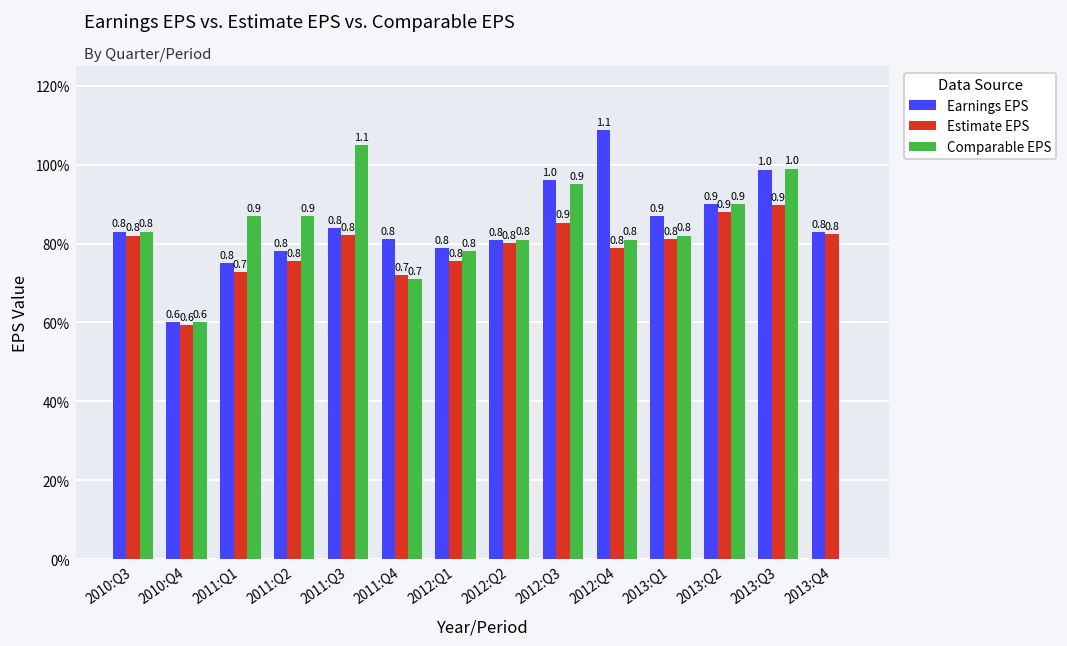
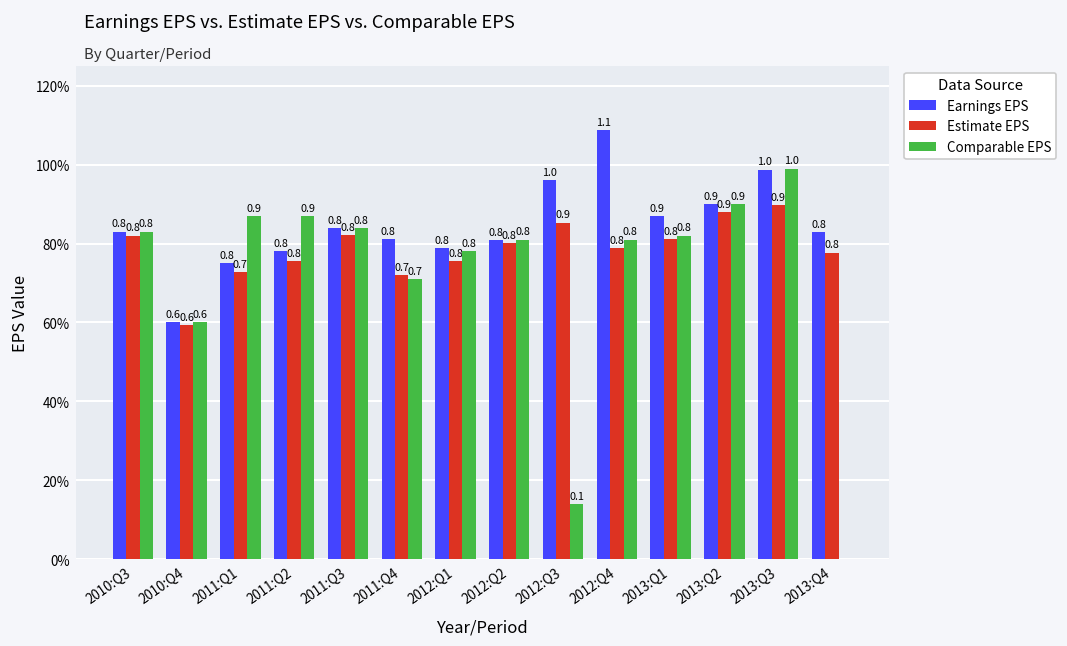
Comparable EPS, 2011:Q3: 1.1 -> 0.8
Comparable EPS, 2012:Q3: 0.9 -> 0.1
Estimate EPS, 2013:Q4: 82% -> 78%
